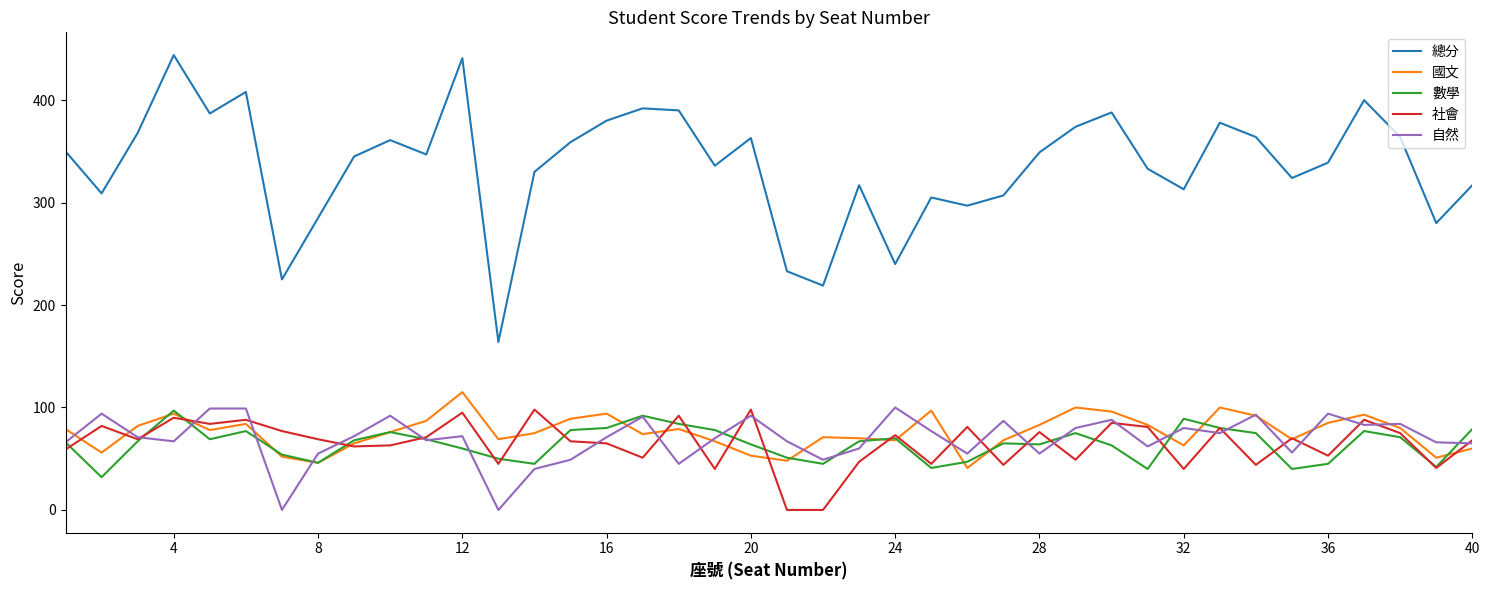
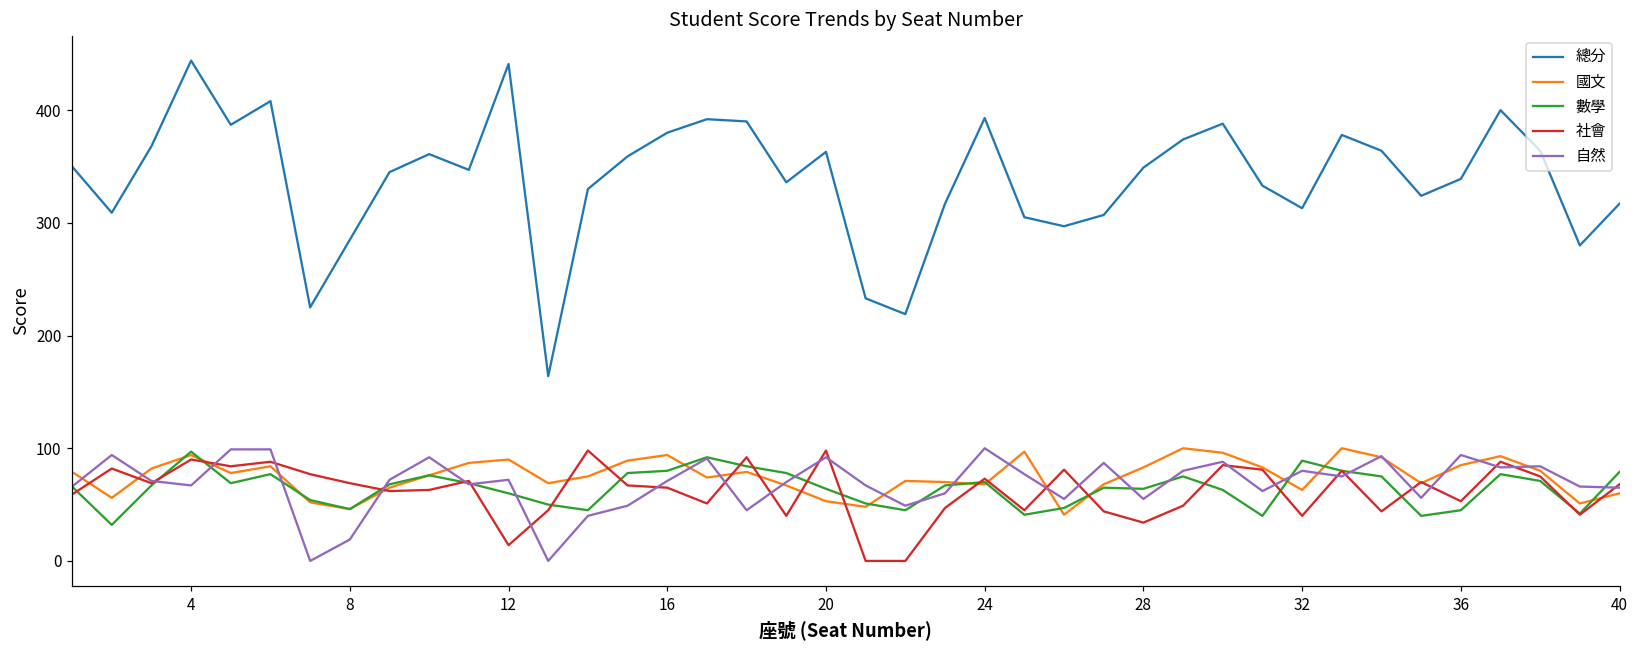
自然, 8: 55 -> 19
國文, 12: 115 -> 90
社會, 12: 95 -> 14
總分, 24: 240 -> 393
社會, 28: 76 -> 34
